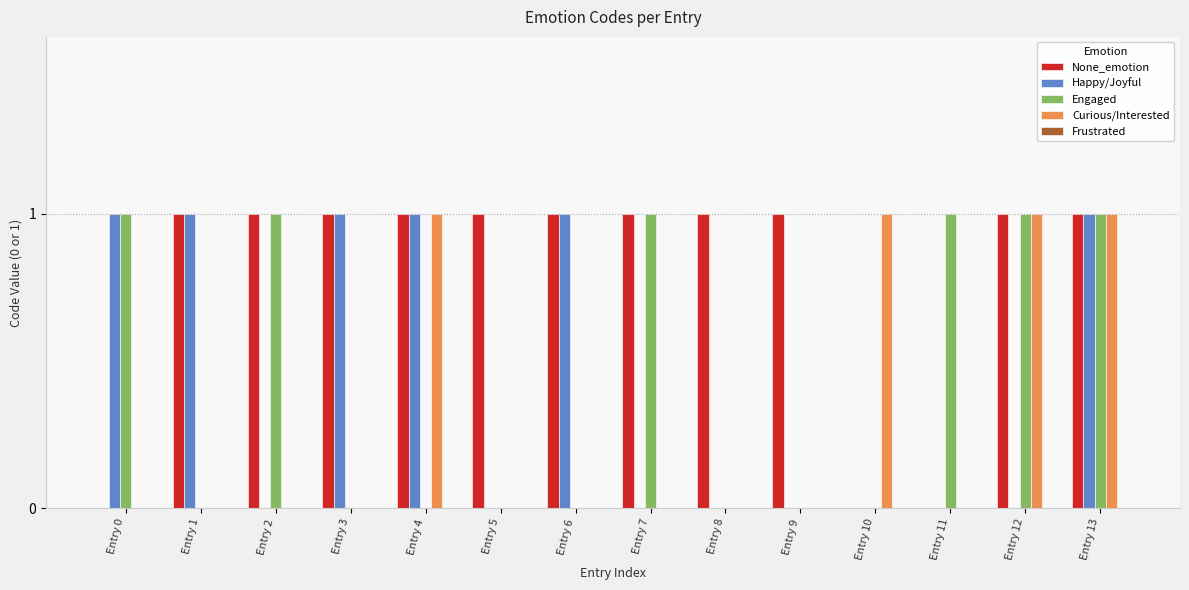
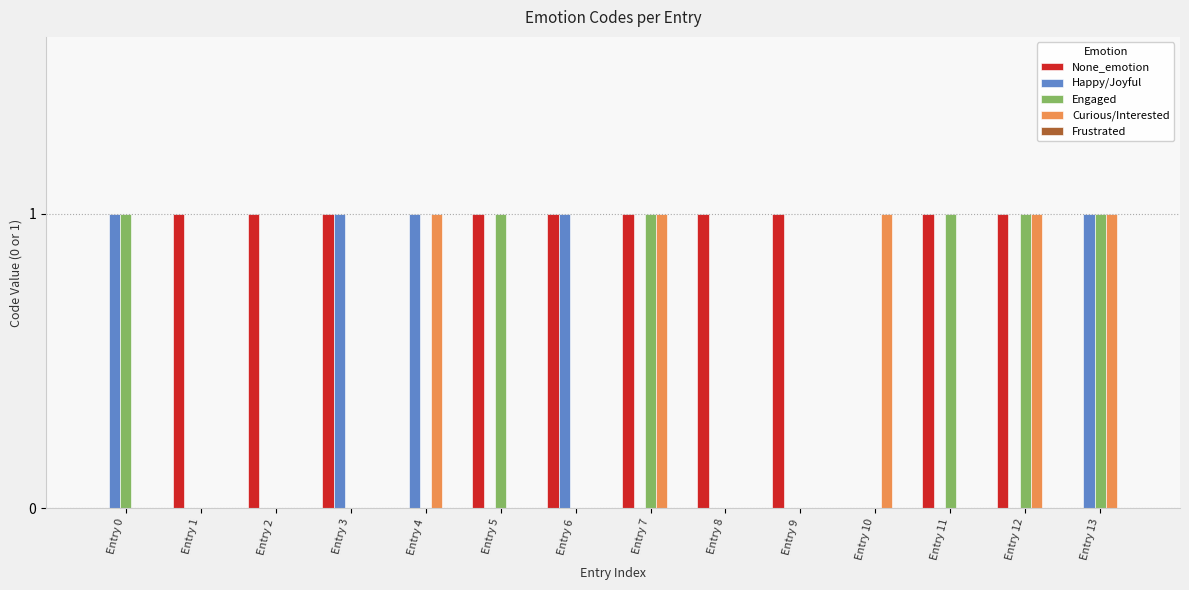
Happy/Joyful, Entry 1: 1 -> 0
Engaged, Entry 2: 1 -> 0
None_emotion, Entry 4: 1 -> 0
Engaged, Entry 5: 0 -> 1
Curious/Interested, Entry 7: 0 -> 1
None_emotion, Entry 11: 0 -> 1
None_emotion, Entry 13: 1 -> 0
